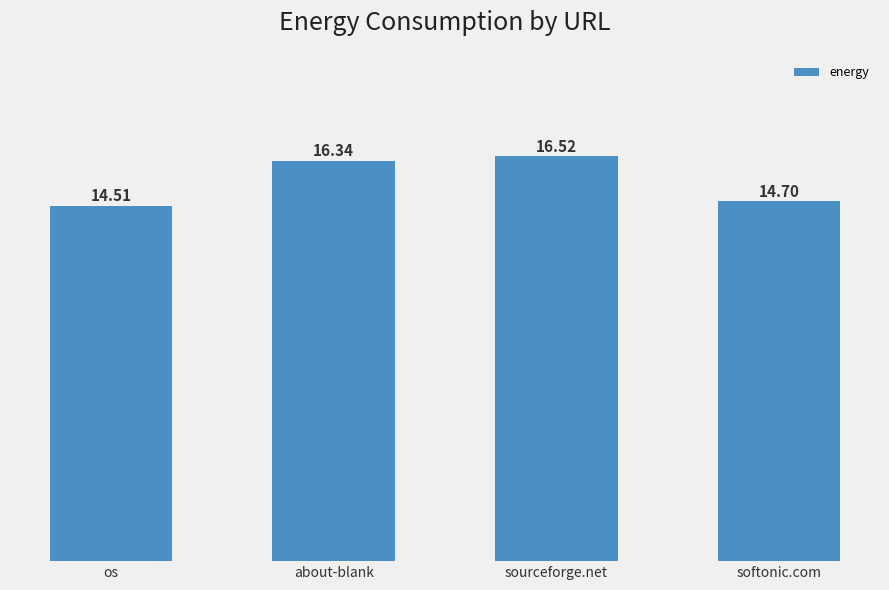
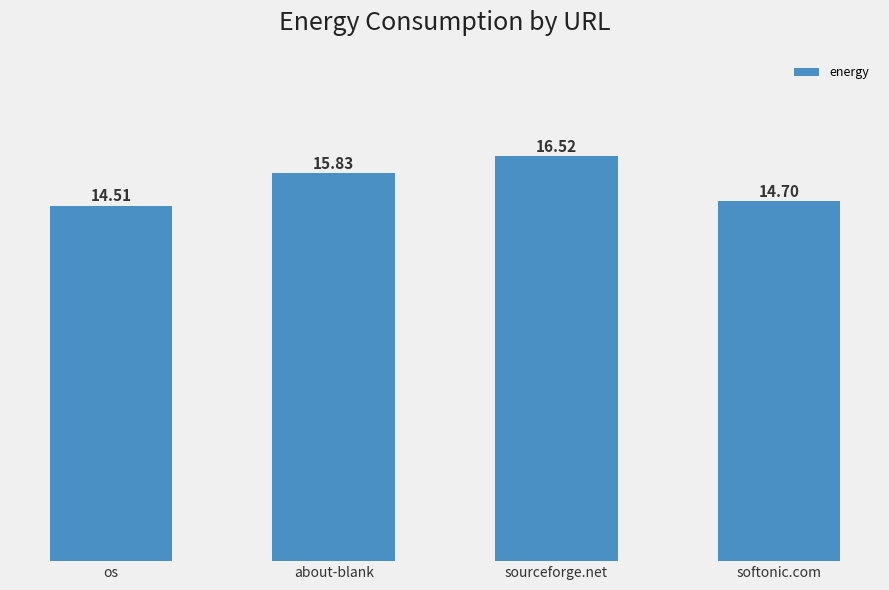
about-blank: 16.34 -> 15.83
